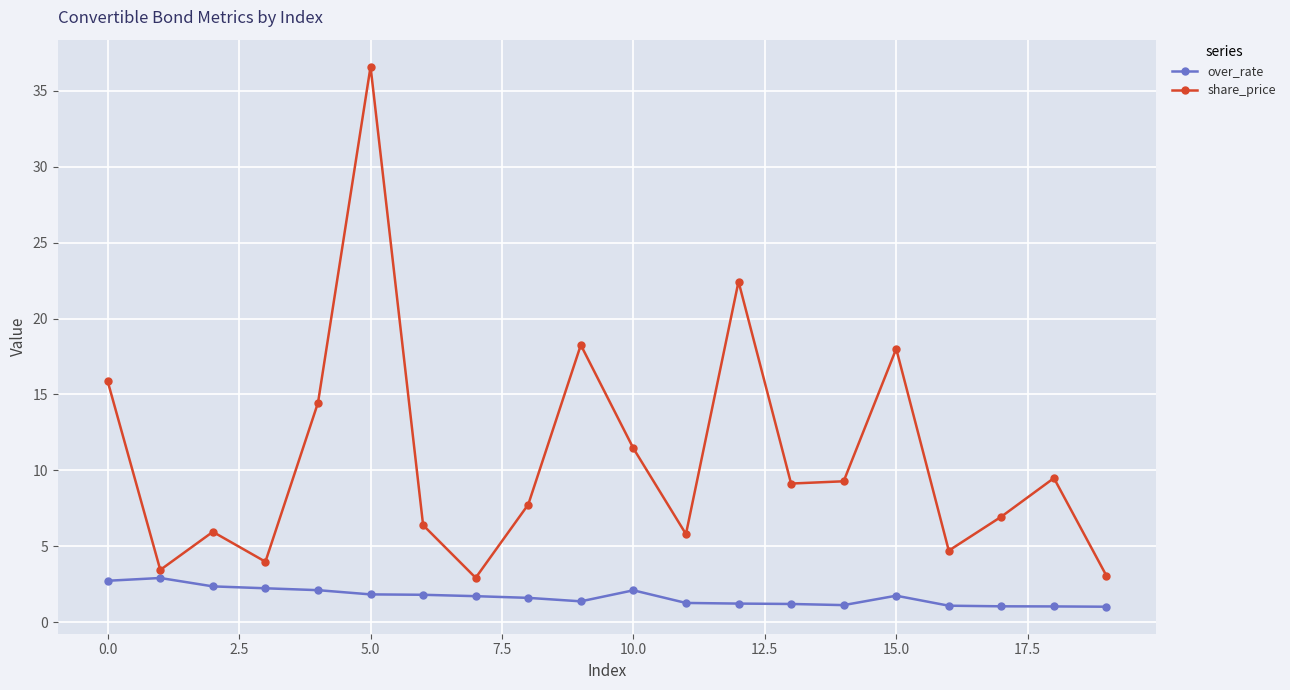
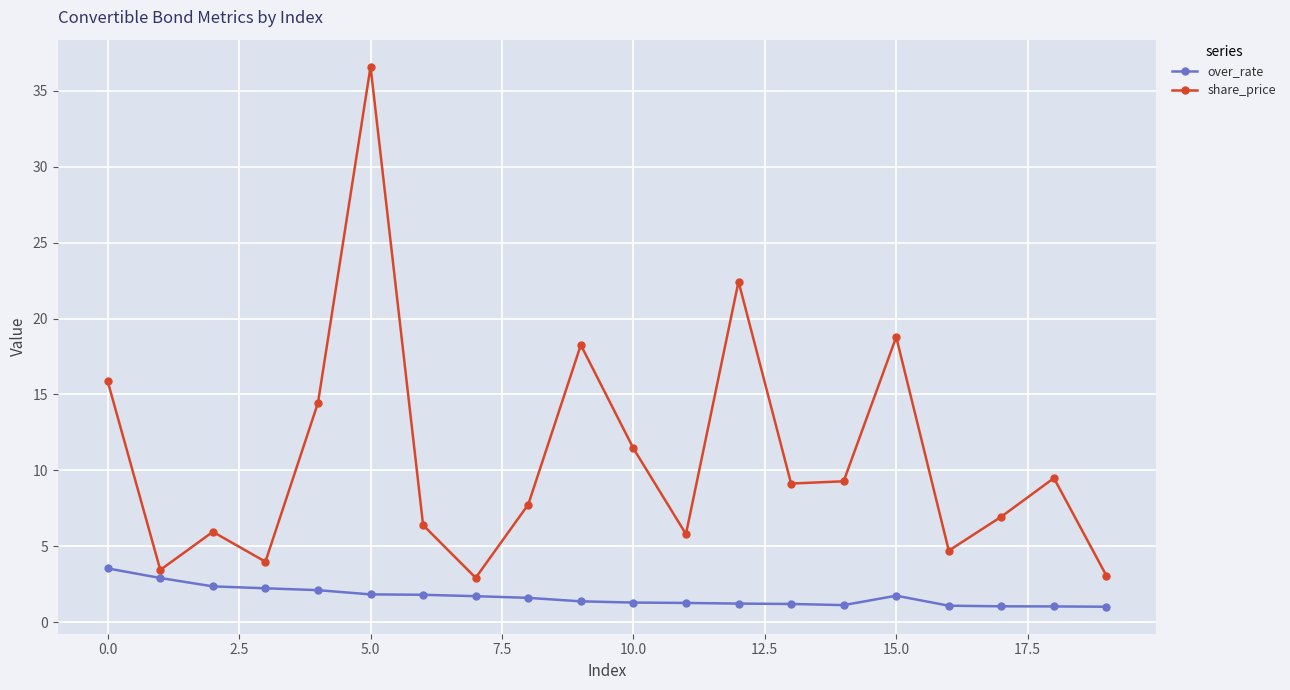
over_rate, 0.0: 2.7 -> 3.5
over_rate, 10.0: 2.1 -> 1.3
share_price, 15.0: 18.0 -> 18.8
